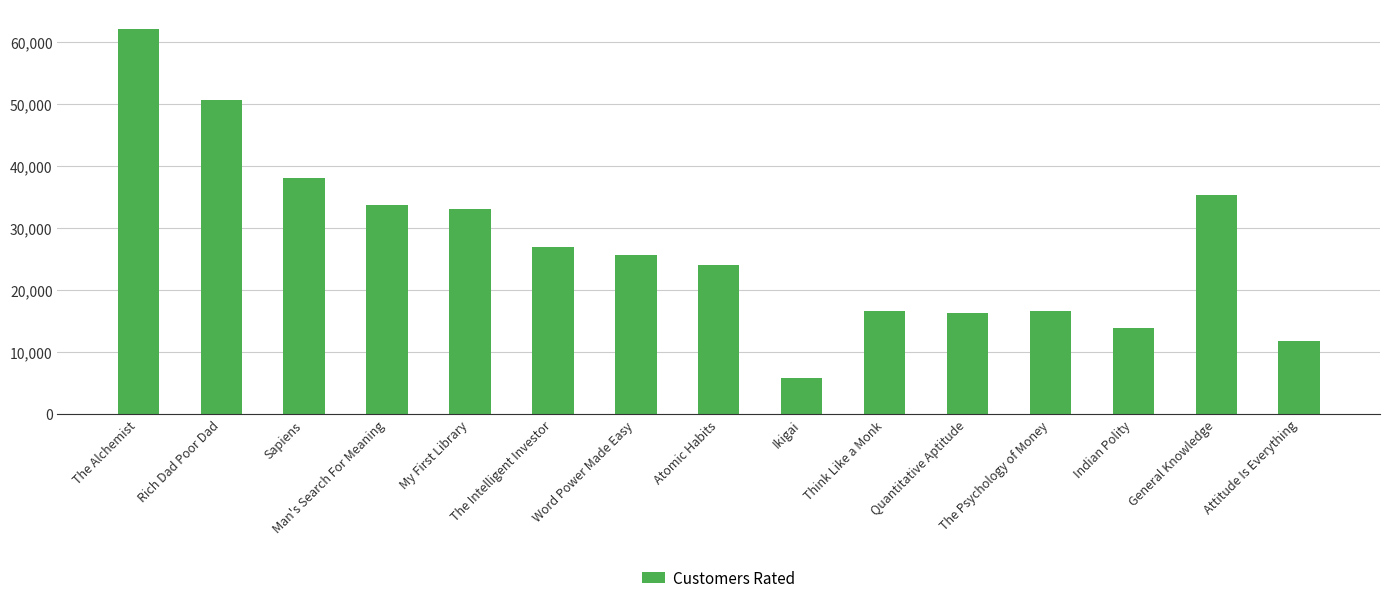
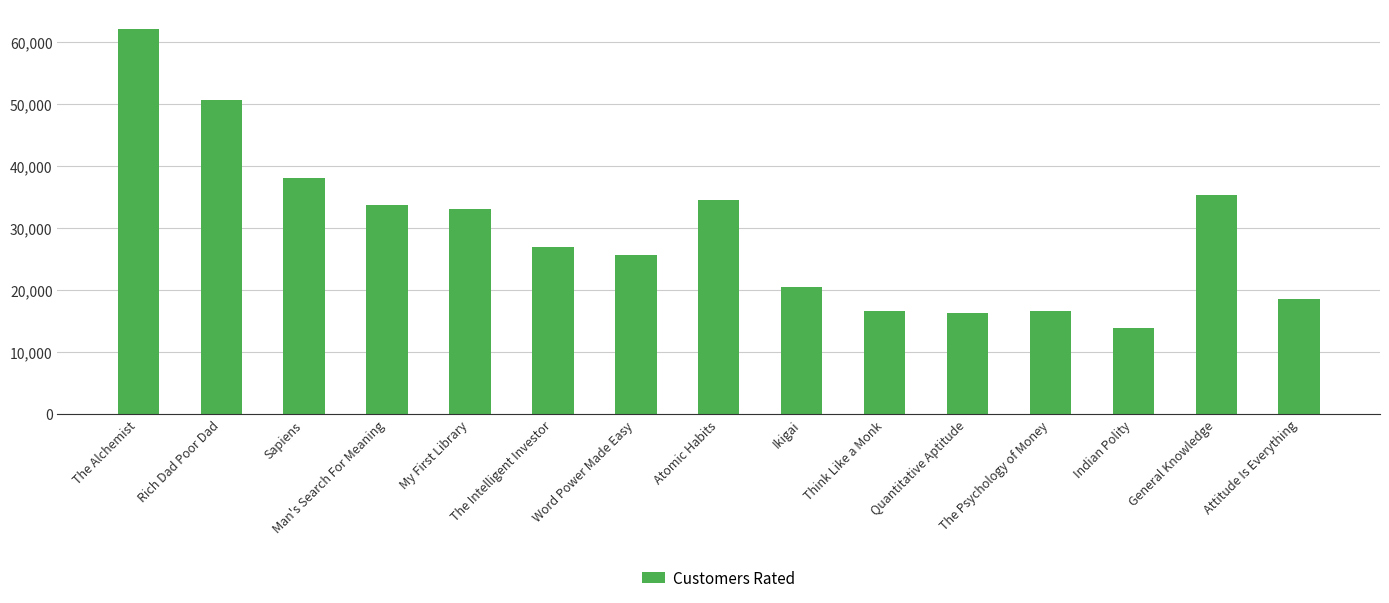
Atomic Habits: 24,000 -> 35,000
Ikigai: 6,000 -> 21,000
Attitude Is Everything: 12,000 -> 19,000
